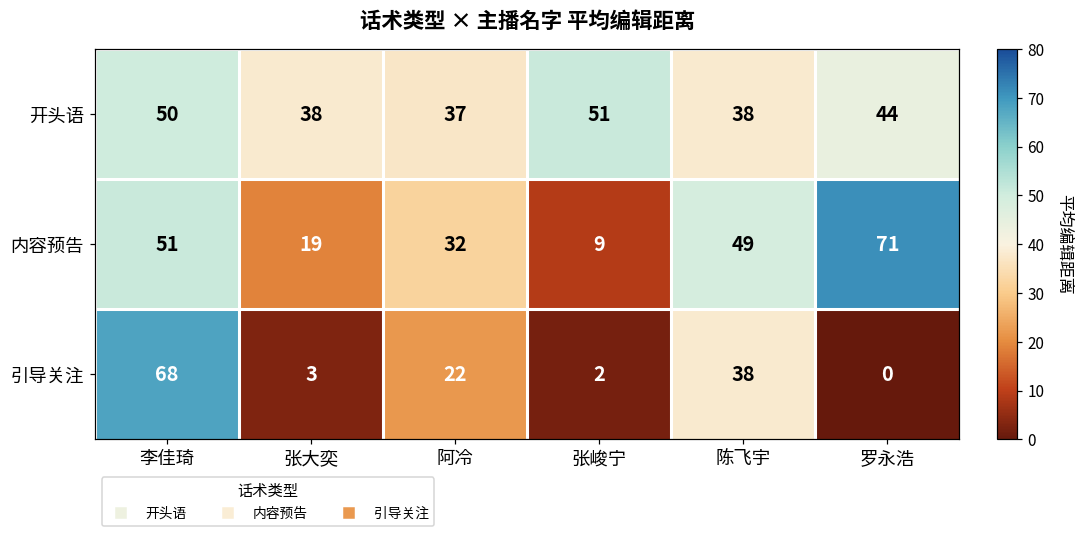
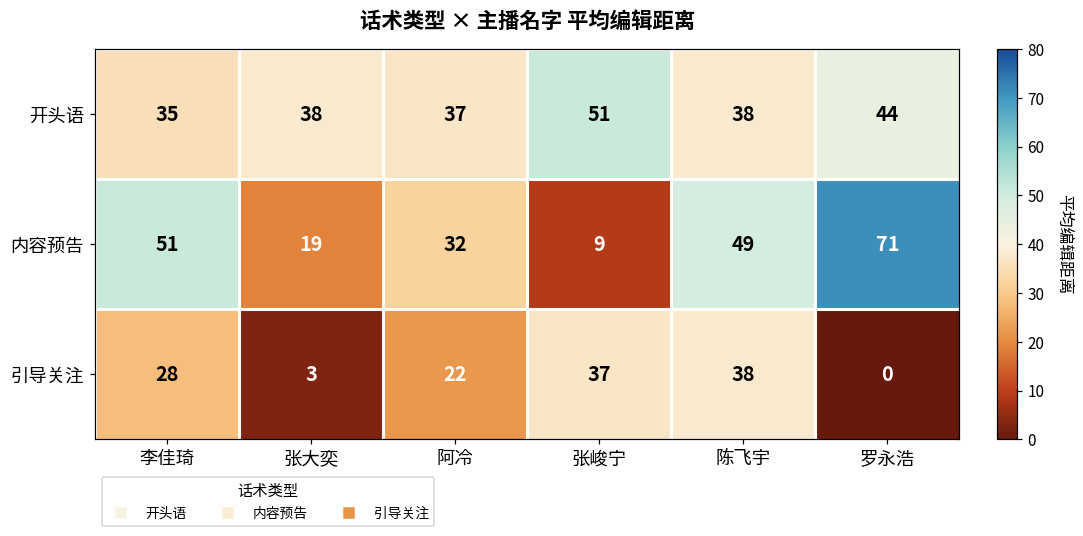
开头语, 李佳琦: 50 -> 35
引导关注, 李佳琦: 68 -> 28
引导关注, 张峻宁: 2 -> 37
